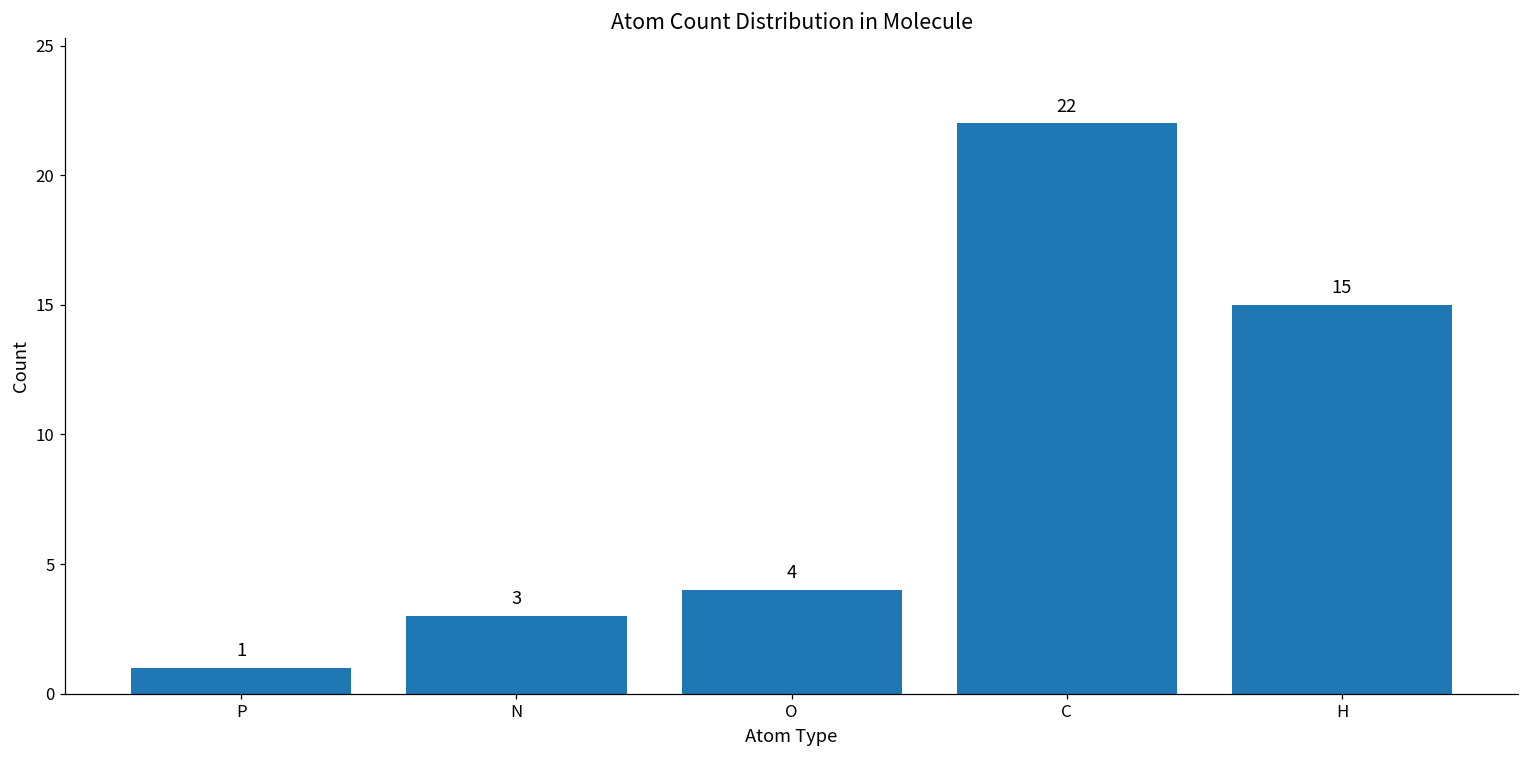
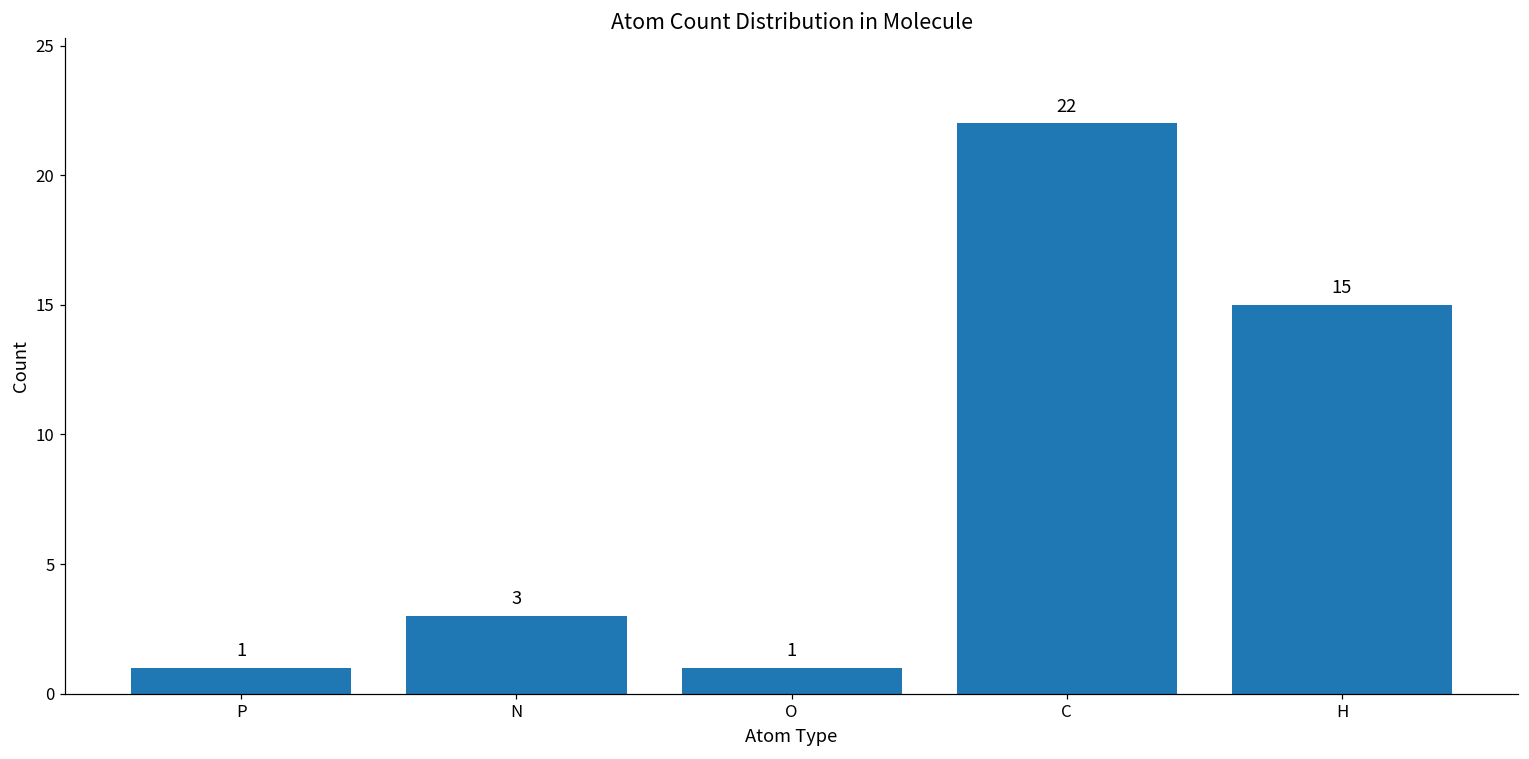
O: 4 -> 1
